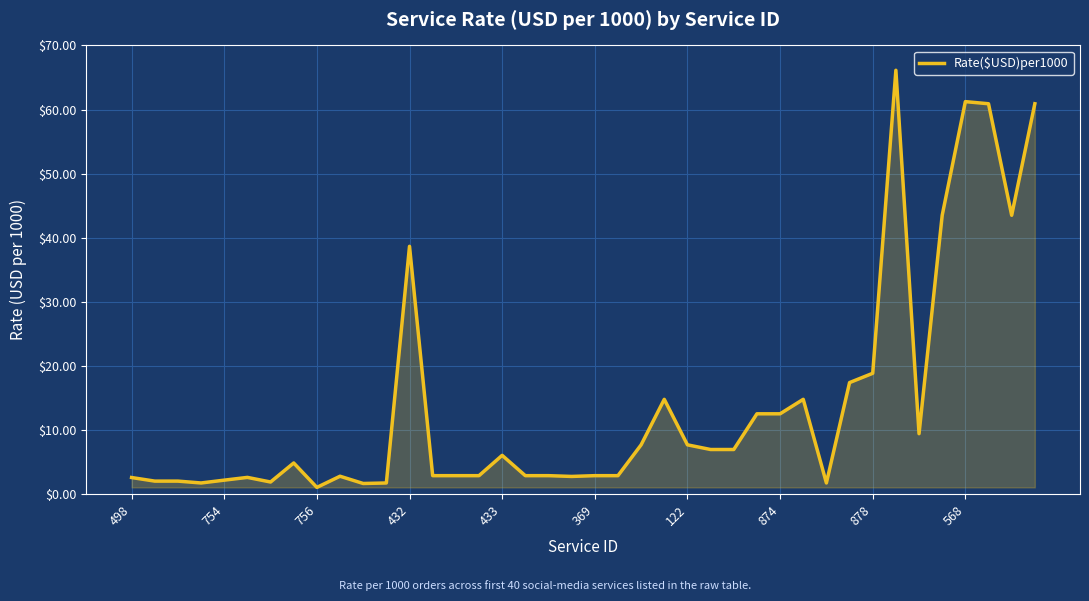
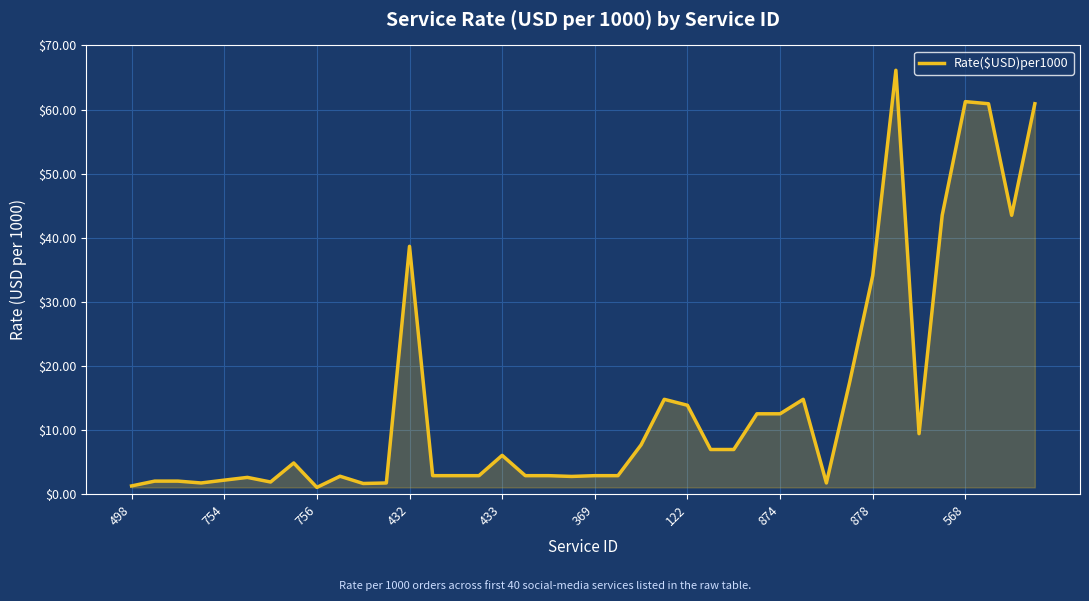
498: $3 -> $1
122: $8 -> $14
878: $19 -> $34
